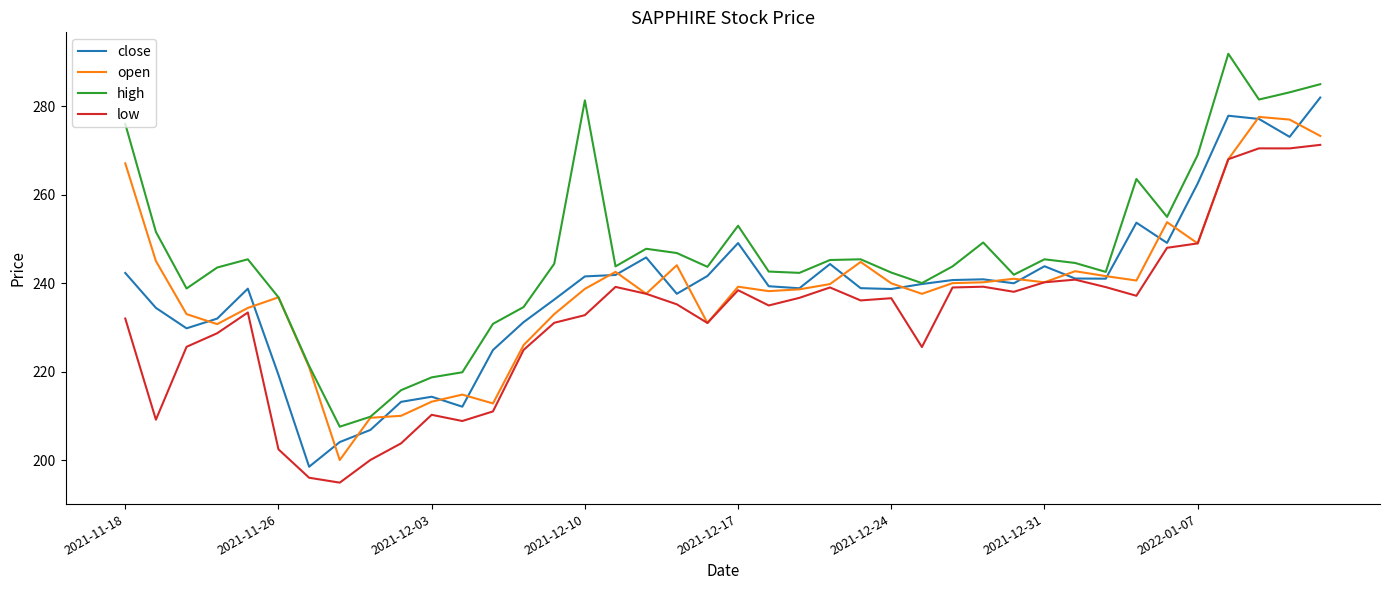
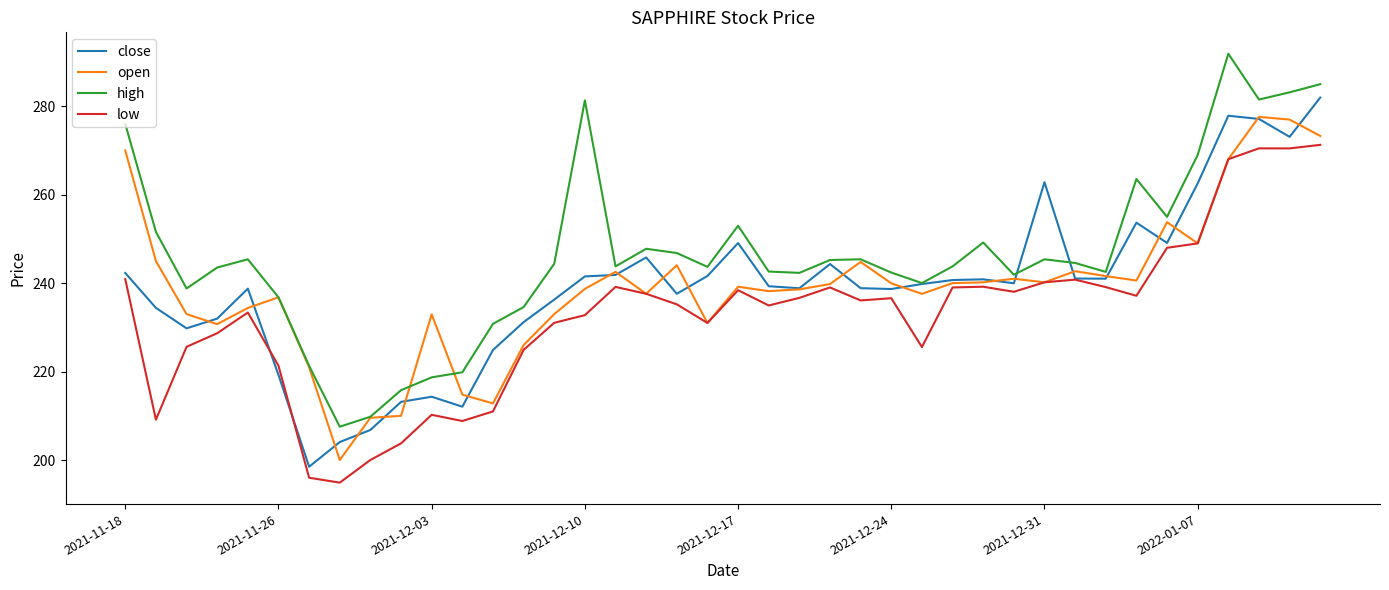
open, 2021-11-18: 267 -> 270
low, 2021-11-18: 232 -> 241
low, 2021-11-26: 202 -> 221
open, 2021-12-03: 213 -> 233
close, 2021-12-31: 244 -> 263
